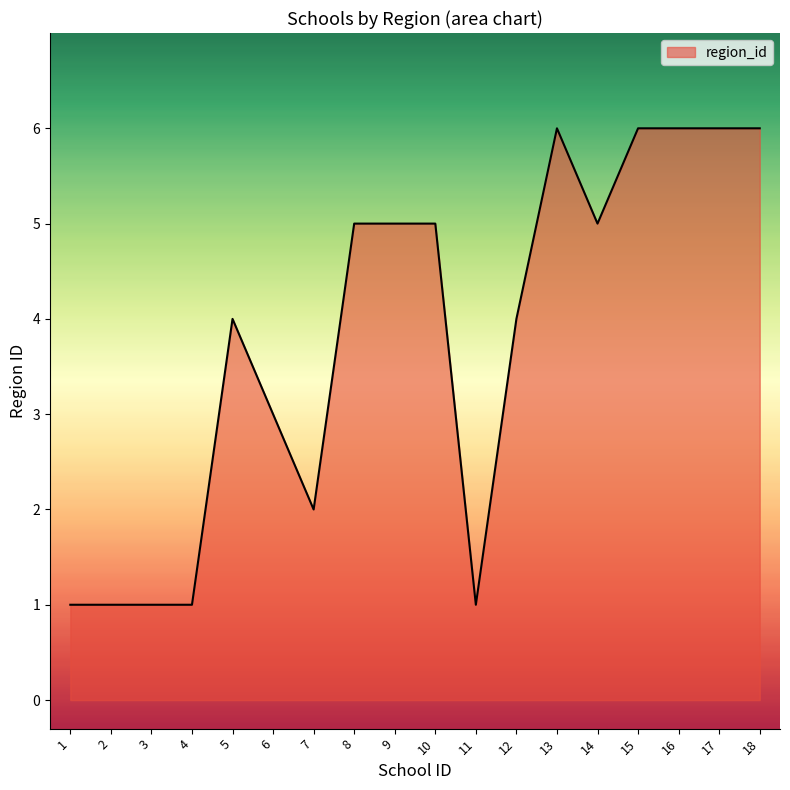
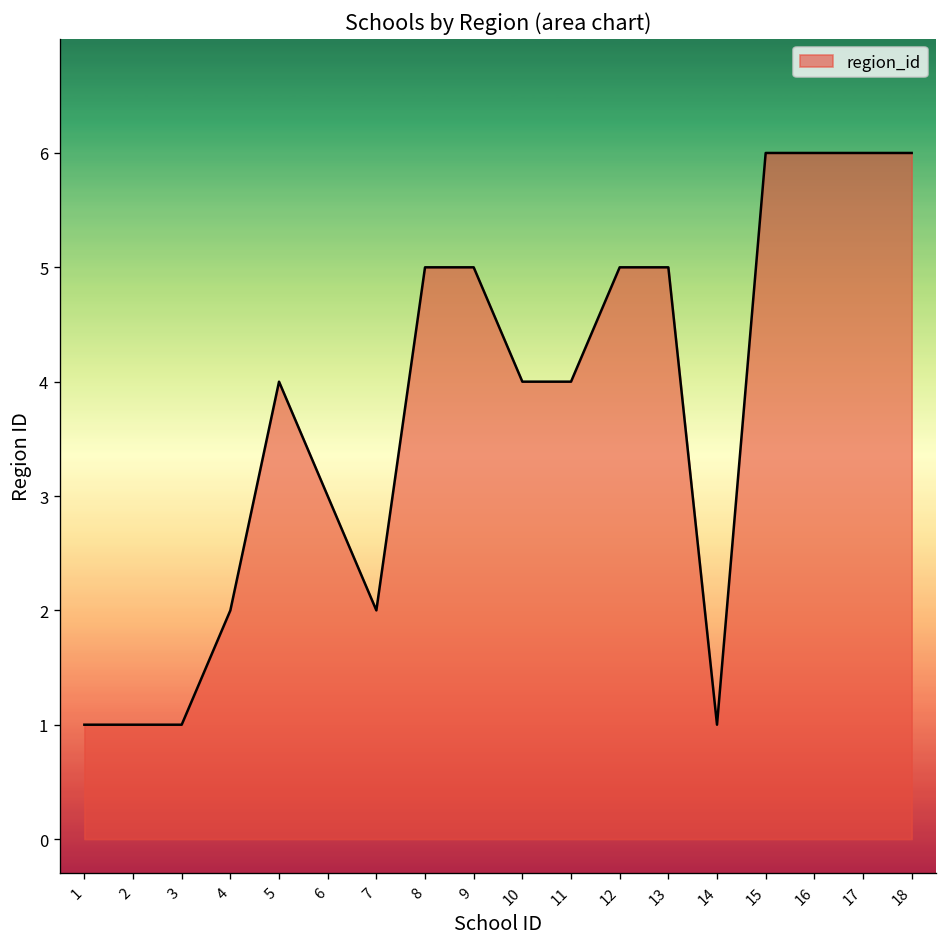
4: 1 -> 2
10: 5 -> 4
11: 1 -> 4
12: 4 -> 5
13: 6 -> 5
14: 5 -> 1
